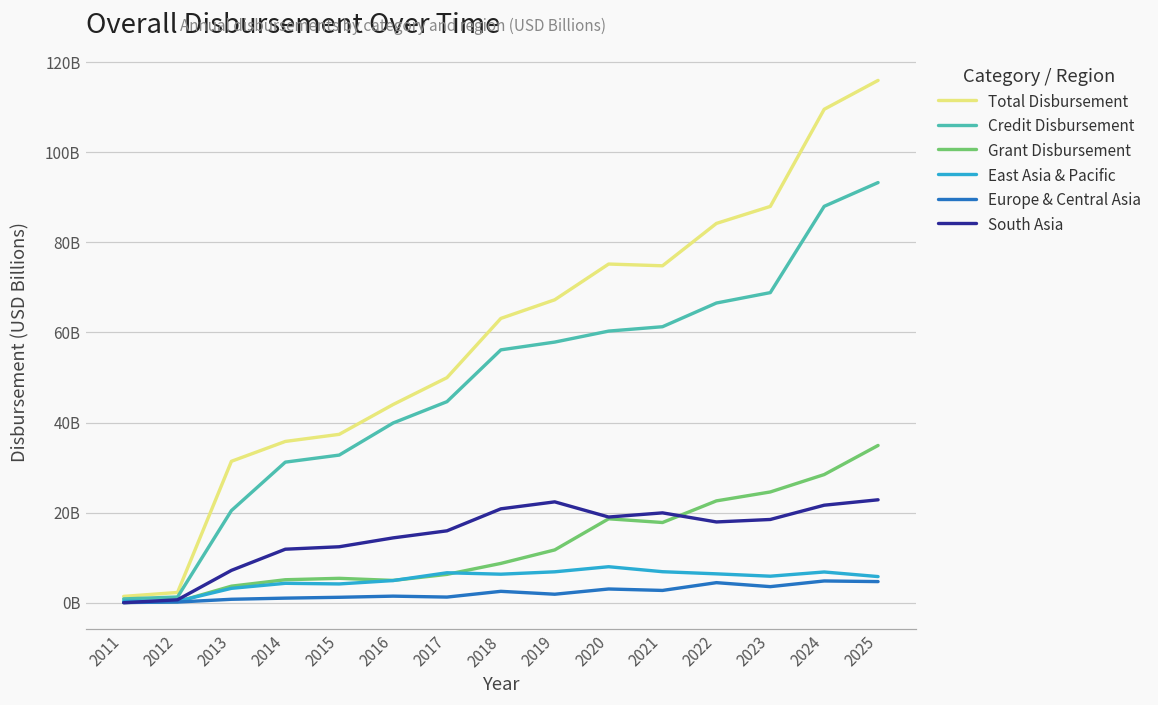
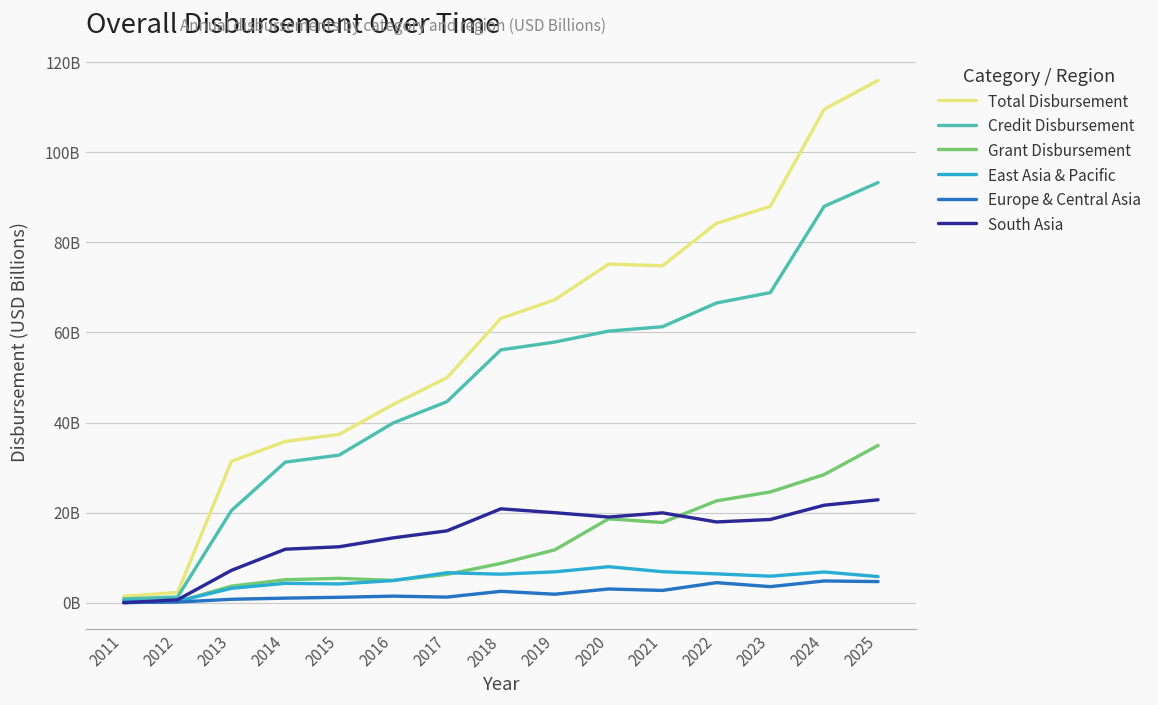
South Asia, 2019: 22000000000 -> 20000000000
